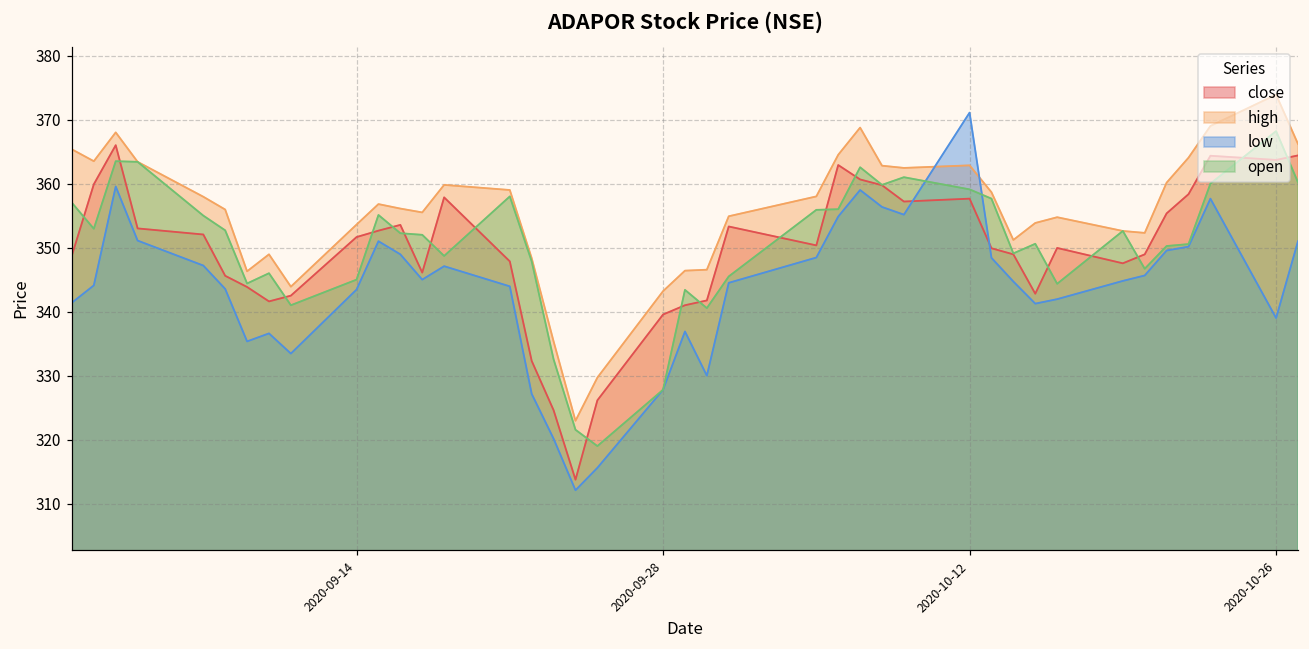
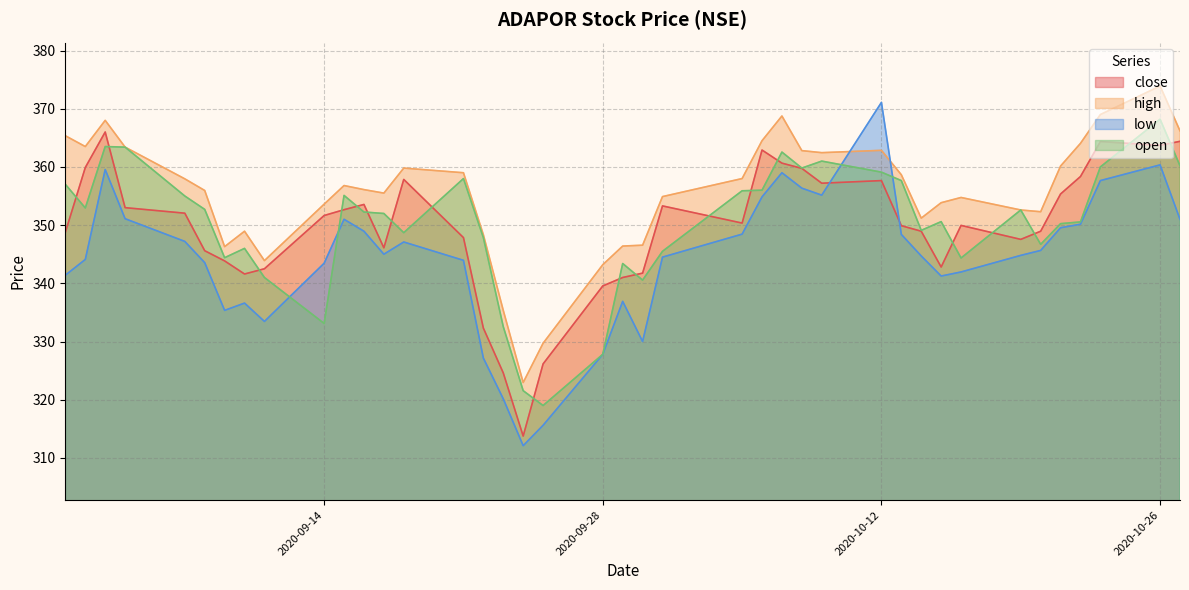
open, 2020-09-14: 345 -> 333
low, 2020-10-26: 339 -> 360
